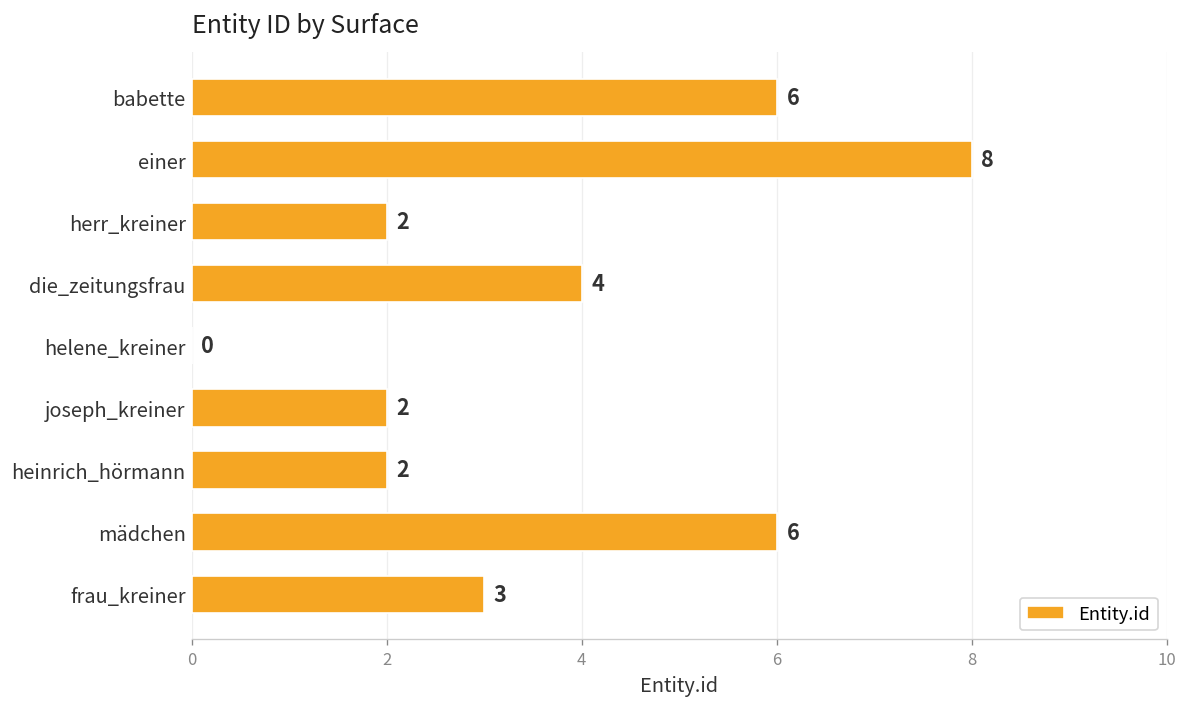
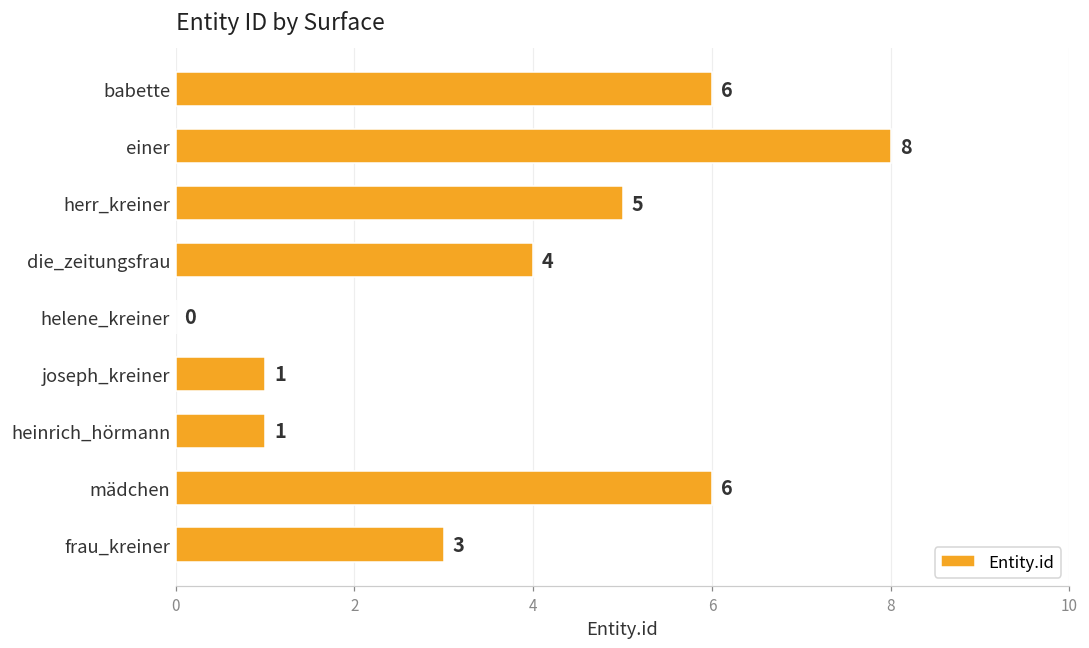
herr_kreiner: 2 -> 5
joseph_kreiner: 2 -> 1
heinrich_hörmann: 2 -> 1
